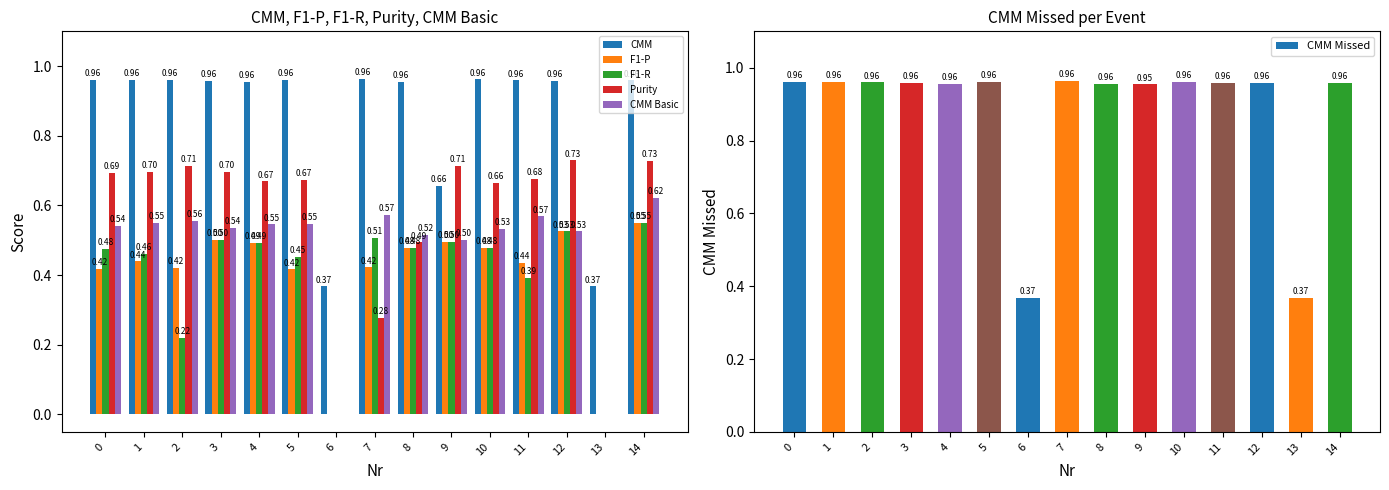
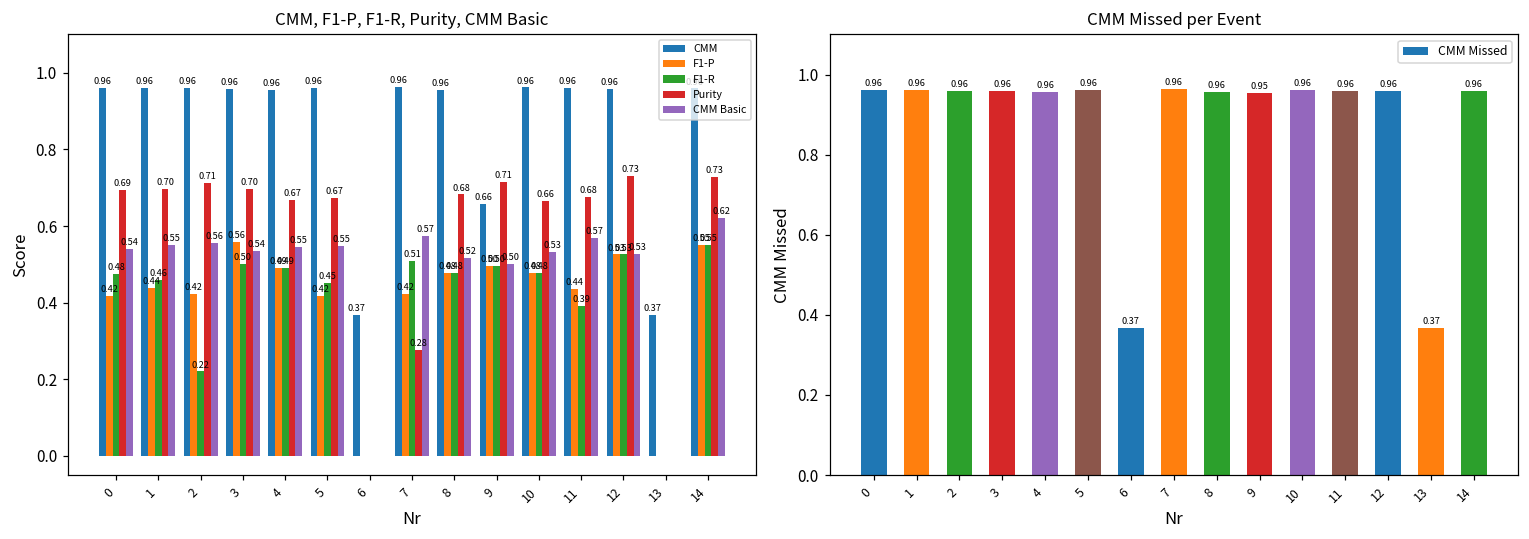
CMM, F1-P, F1-R, Purity, CMM Basic, F1-P, 3: 0.50 -> 0.56
CMM, F1-P, F1-R, Purity, CMM Basic, Purity, 8: 0.49 -> 0.68
